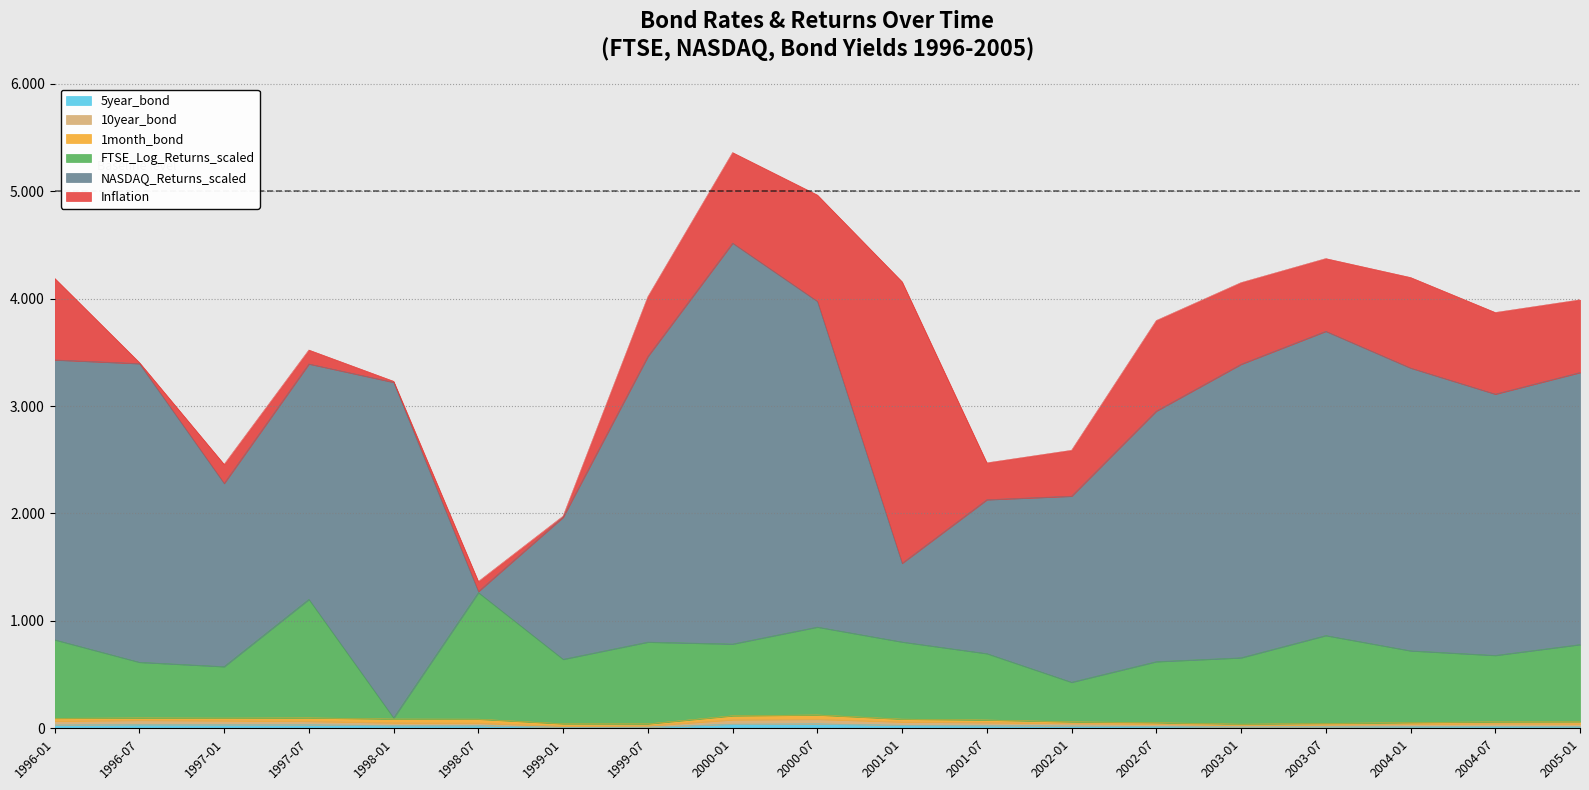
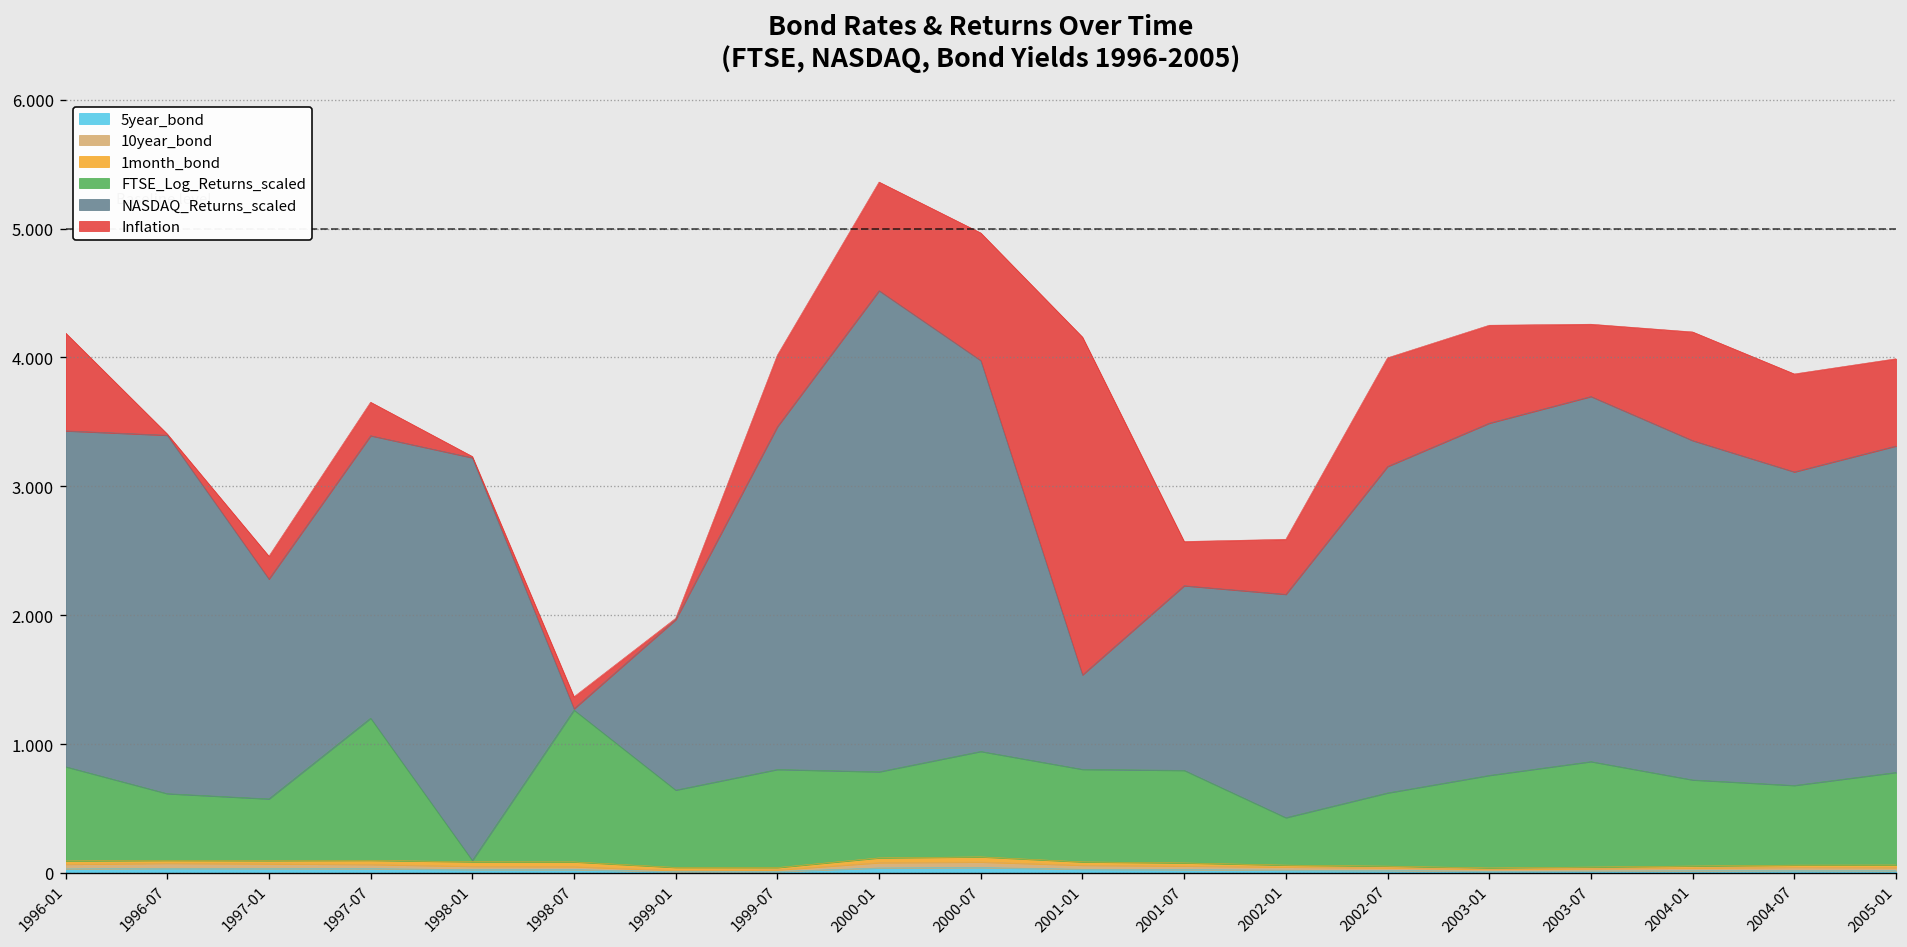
Inflation, 1997-07: 0.13 -> 0.26
FTSE_Log_Returns_scaled, 2001-07: 0.62 -> 0.72
NASDAQ_Returns_scaled, 2002-07: 2.33 -> 2.53
FTSE_Log_Returns_scaled, 2003-01: 0.62 -> 0.72
Inflation, 2003-07: 0.68 -> 0.56
